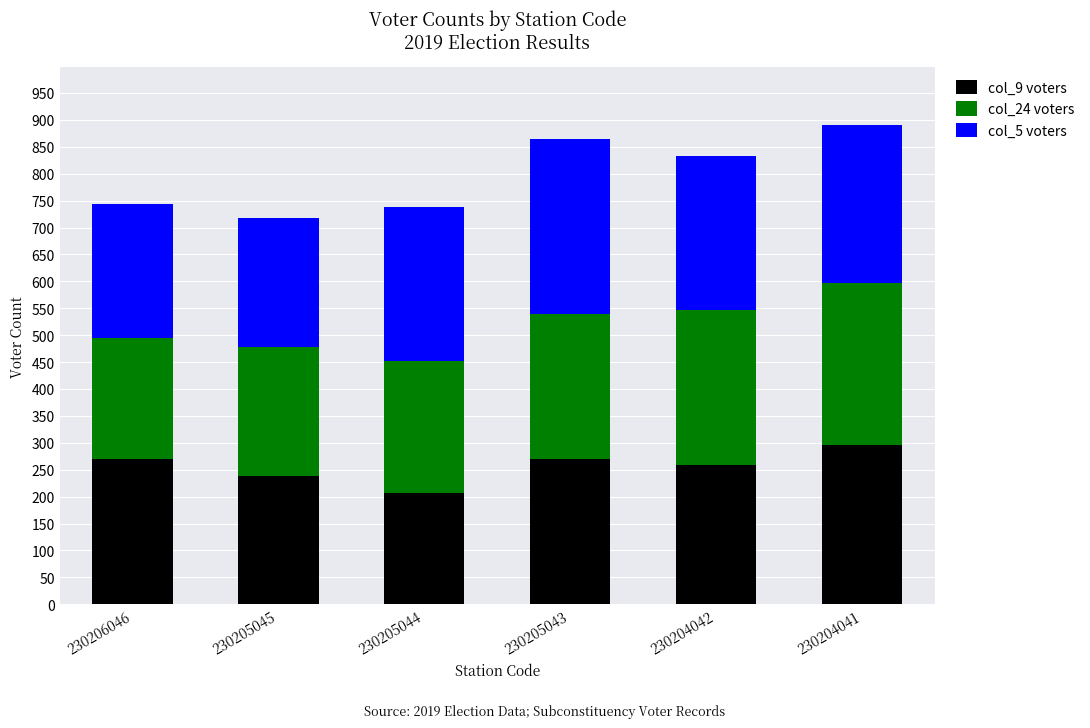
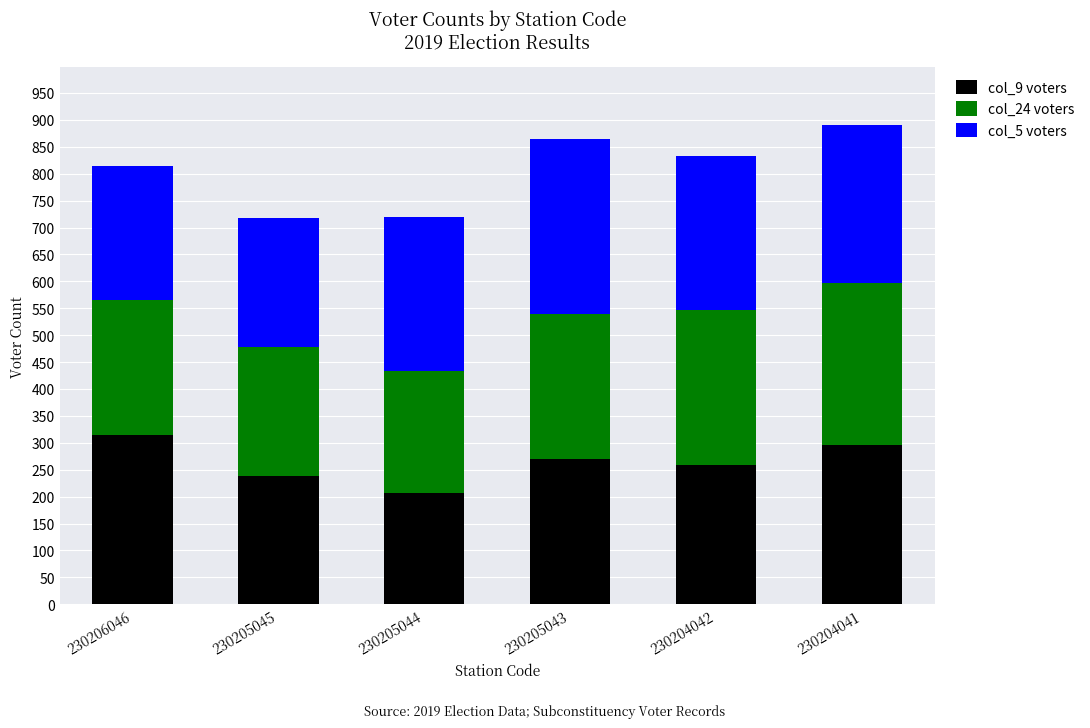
col_9 voters, 230206046: 270 -> 320
col_24 voters, 230206046: 220 -> 250
col_24 voters, 230205044: 250 -> 230
